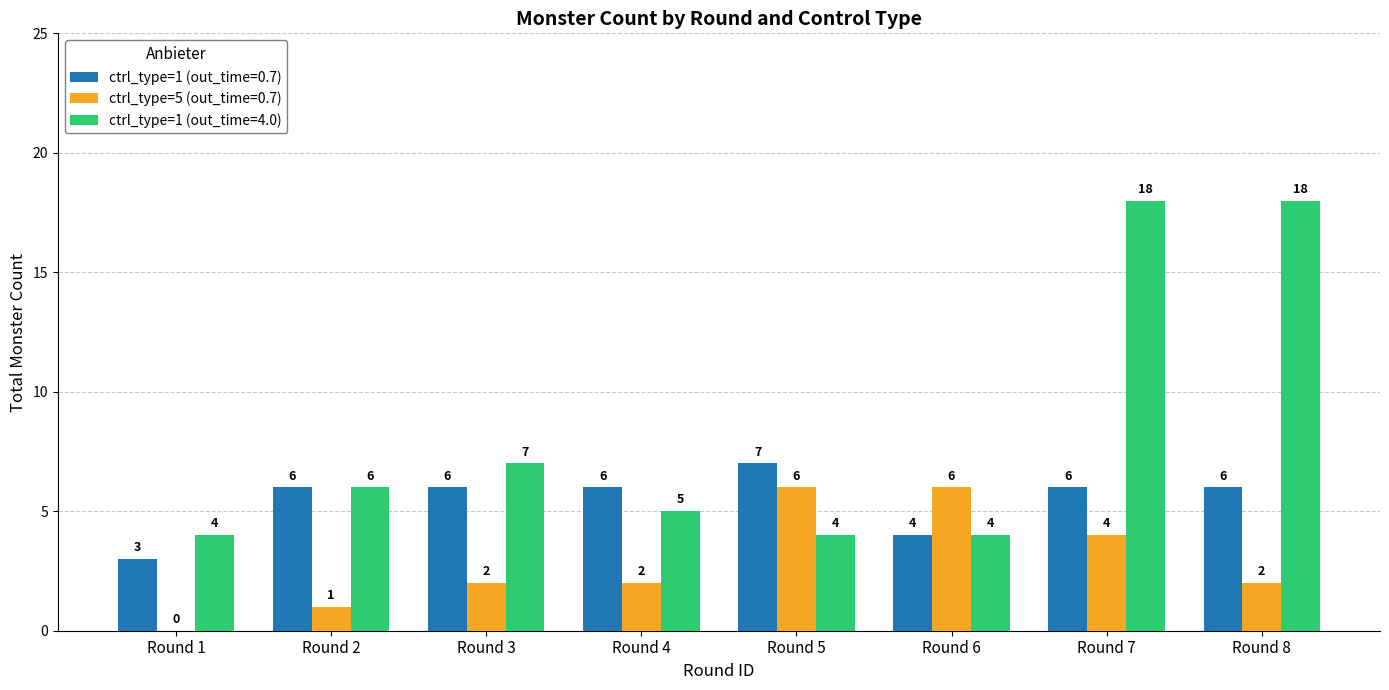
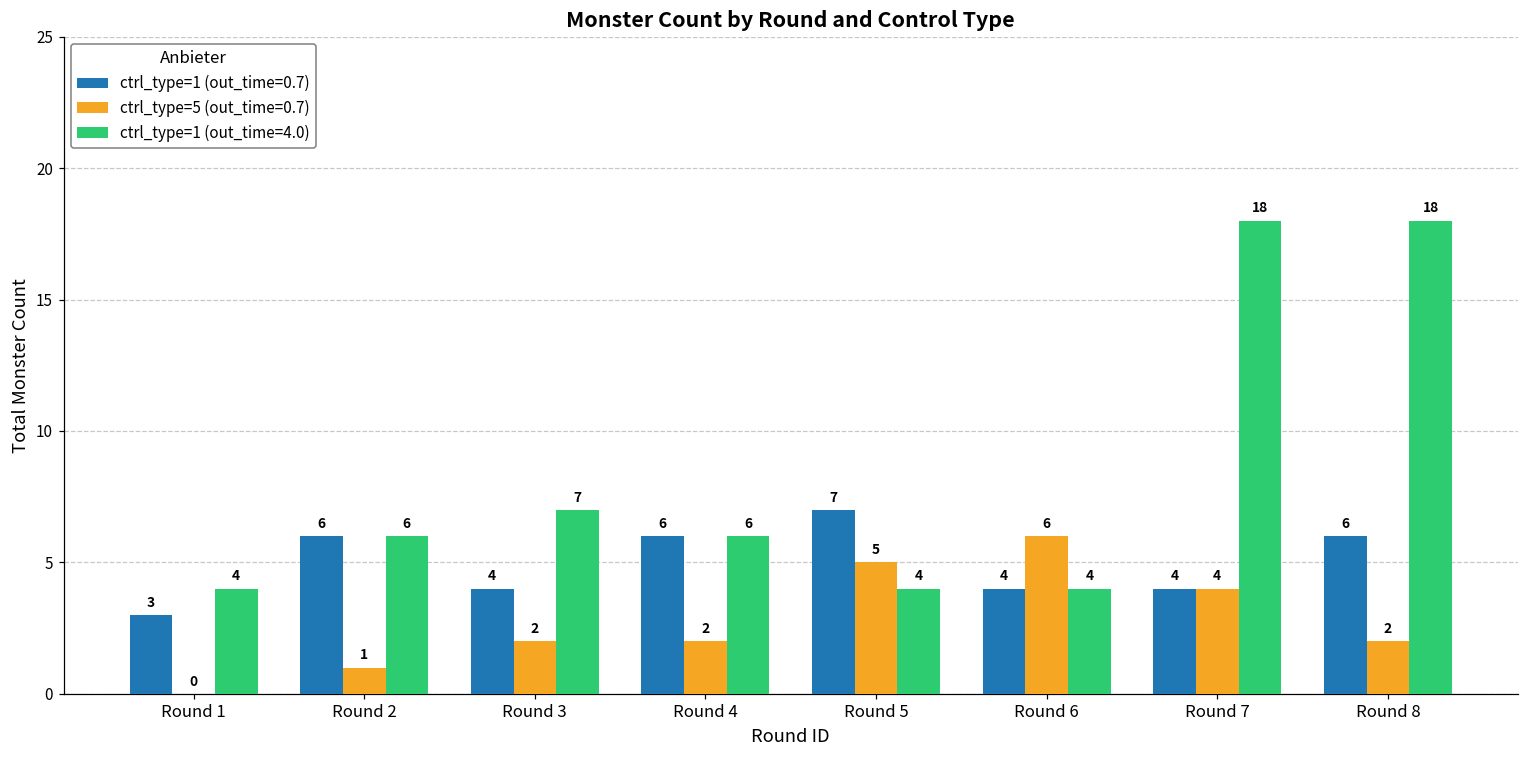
ctrl_type=1 (out_time=0.7), Round 3: 6 -> 4
ctrl_type=1 (out_time=4.0), Round 4: 5 -> 6
ctrl_type=5 (out_time=0.7), Round 5: 6 -> 5
ctrl_type=1 (out_time=0.7), Round 7: 6 -> 4
